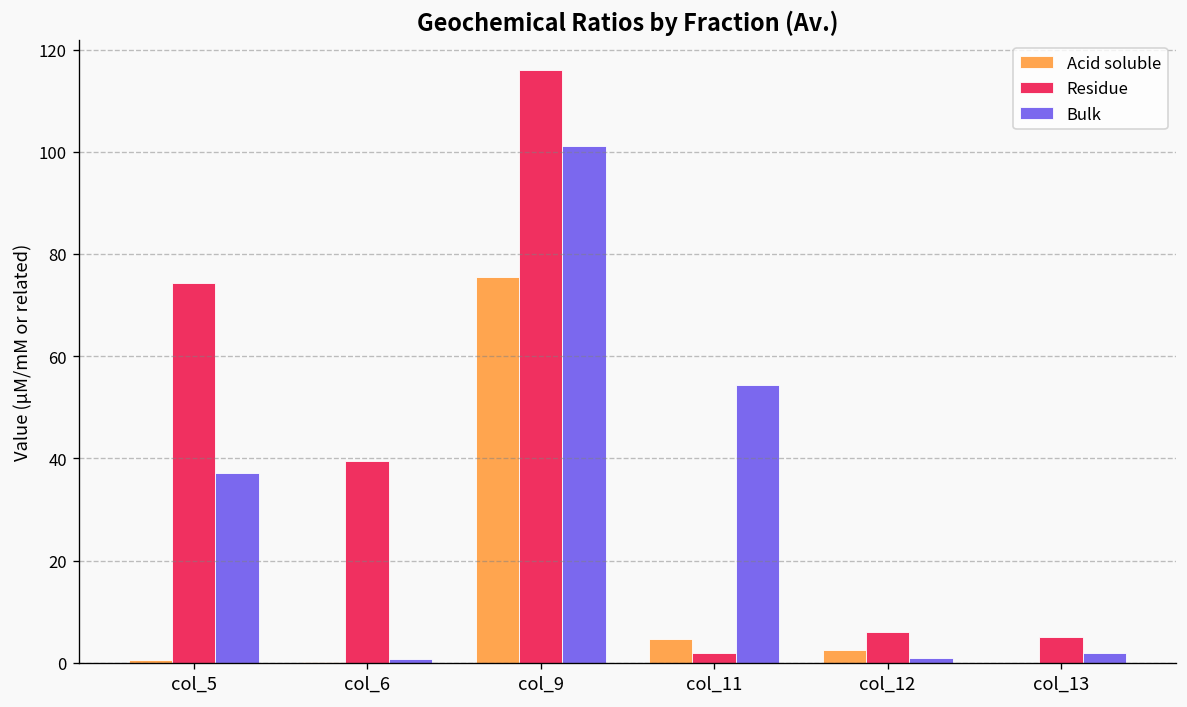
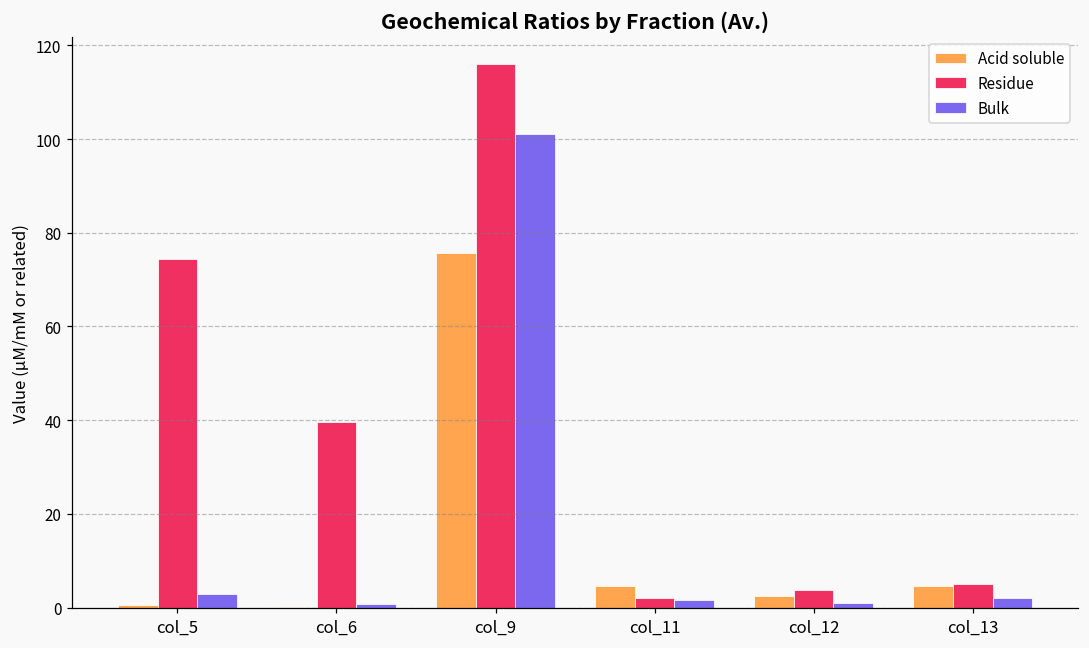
Bulk, col_5: 37 -> 3
Bulk, col_11: 54 -> 2
Residue, col_12: 6 -> 4
Acid soluble, col_13: 0 -> 5
